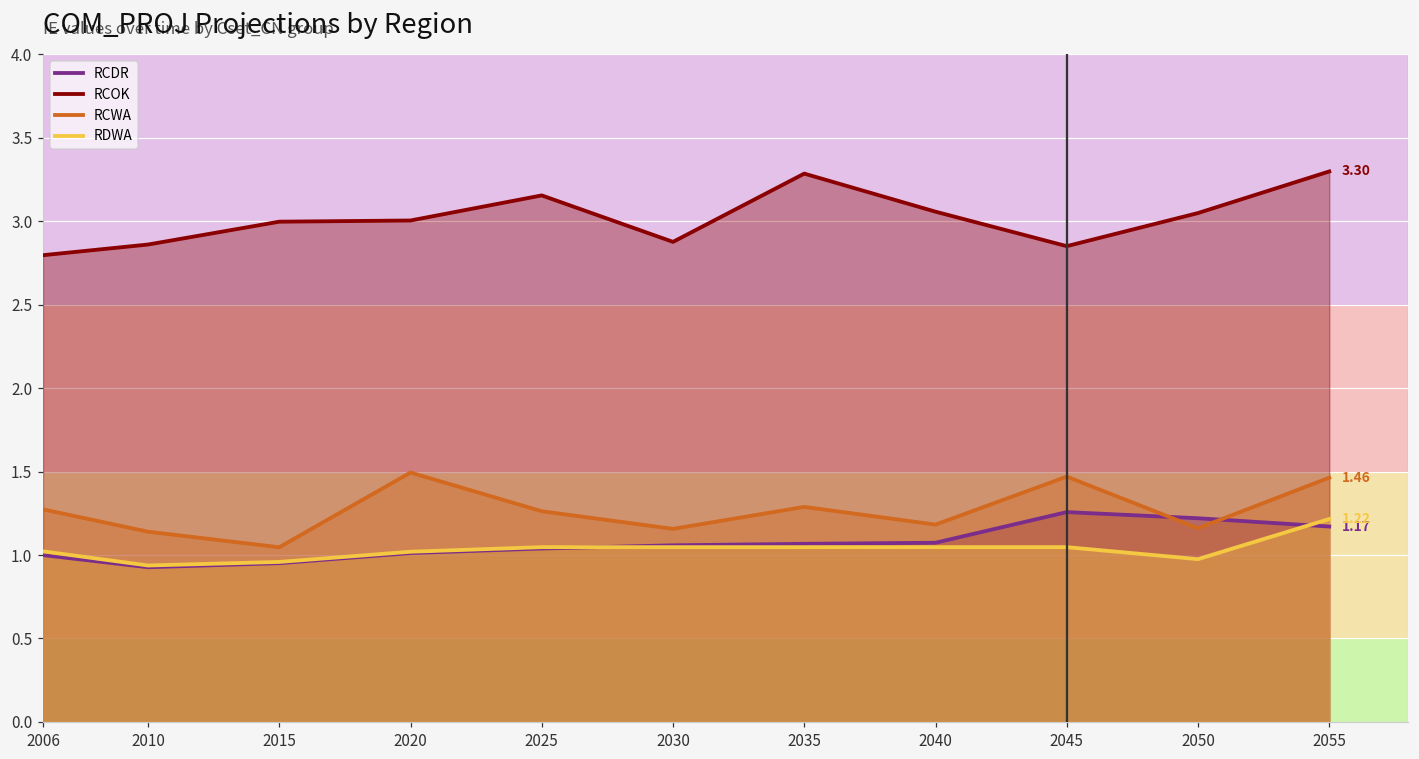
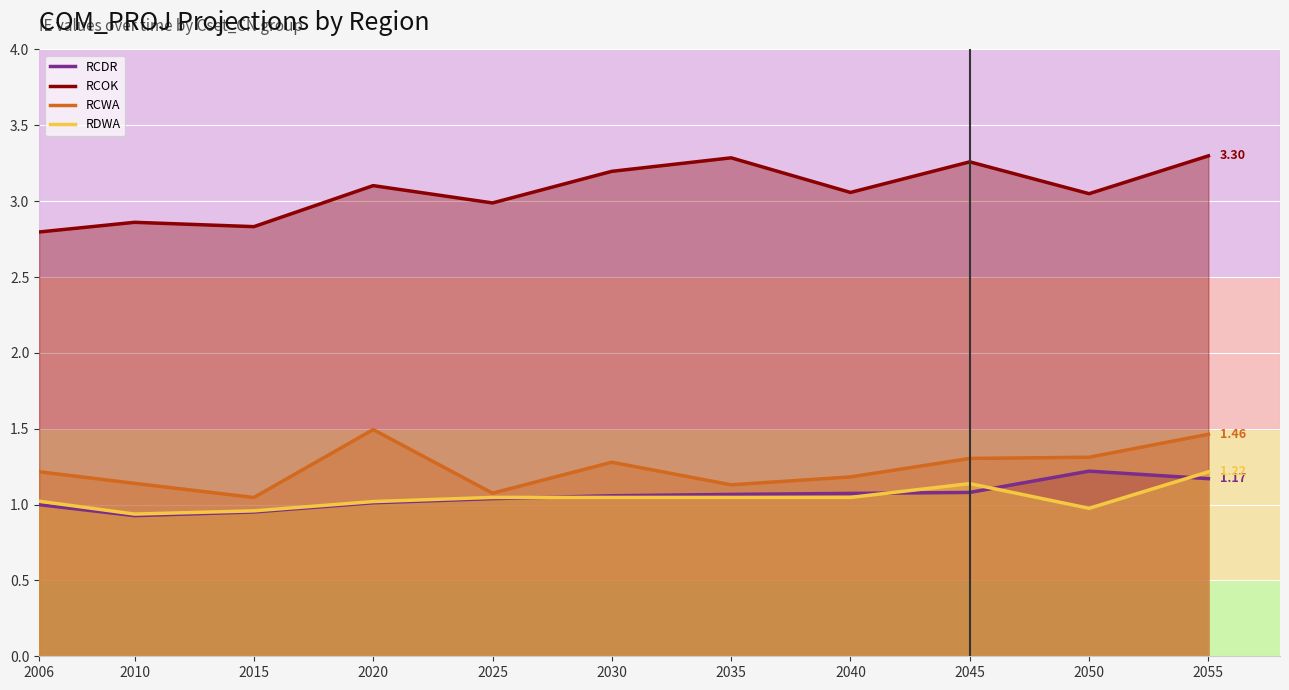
RCWA, 2006: 1.27 -> 1.22
RCOK, 2015: 3.00 -> 2.83
RCOK, 2020: 3.00 -> 3.10
RCOK, 2025: 3.15 -> 2.99
RCWA, 2025: 1.26 -> 1.08
RCOK, 2030: 2.88 -> 3.20
RCWA, 2030: 1.16 -> 1.28
RCWA, 2035: 1.29 -> 1.13
RCDR, 2045: 1.26 -> 1.08
RCOK, 2045: 2.85 -> 3.26
RCWA, 2045: 1.47 -> 1.30
RDWA, 2045: 1.05 -> 1.14
RCWA, 2050: 1.16 -> 1.31
